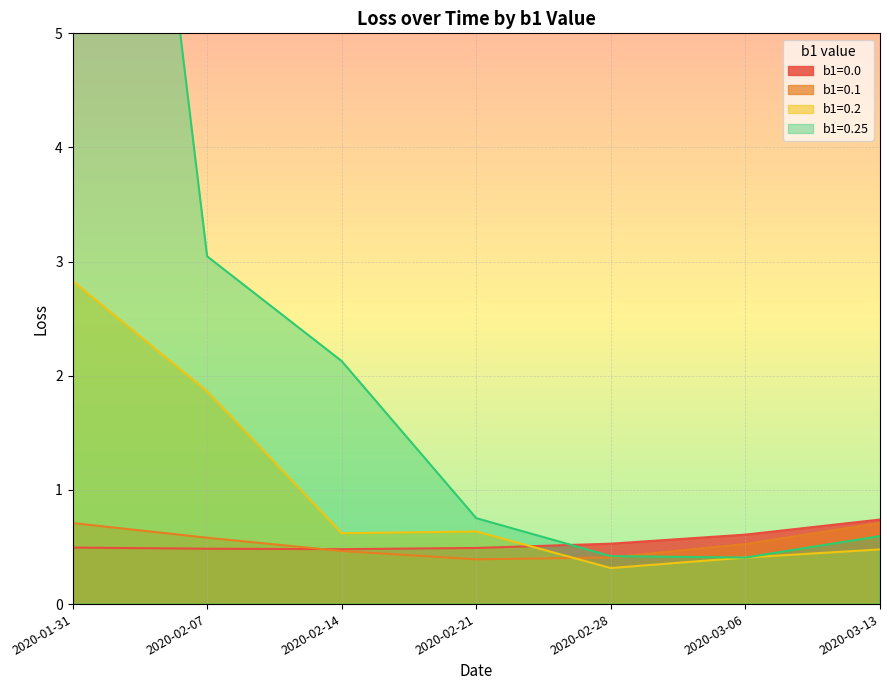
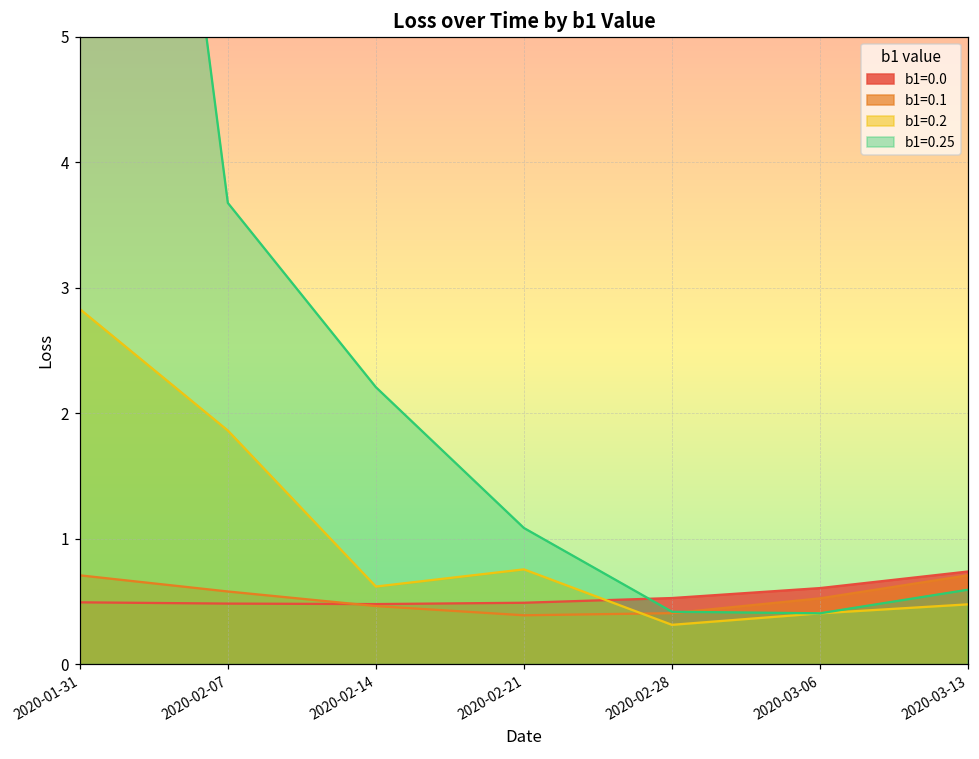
b1=0.25, 2020-02-07: 3.05 -> 3.68
b1=0.25, 2020-02-14: 2.13 -> 2.21
b1=0.2, 2020-02-21: 0.64 -> 0.76
b1=0.25, 2020-02-21: 0.75 -> 1.09
